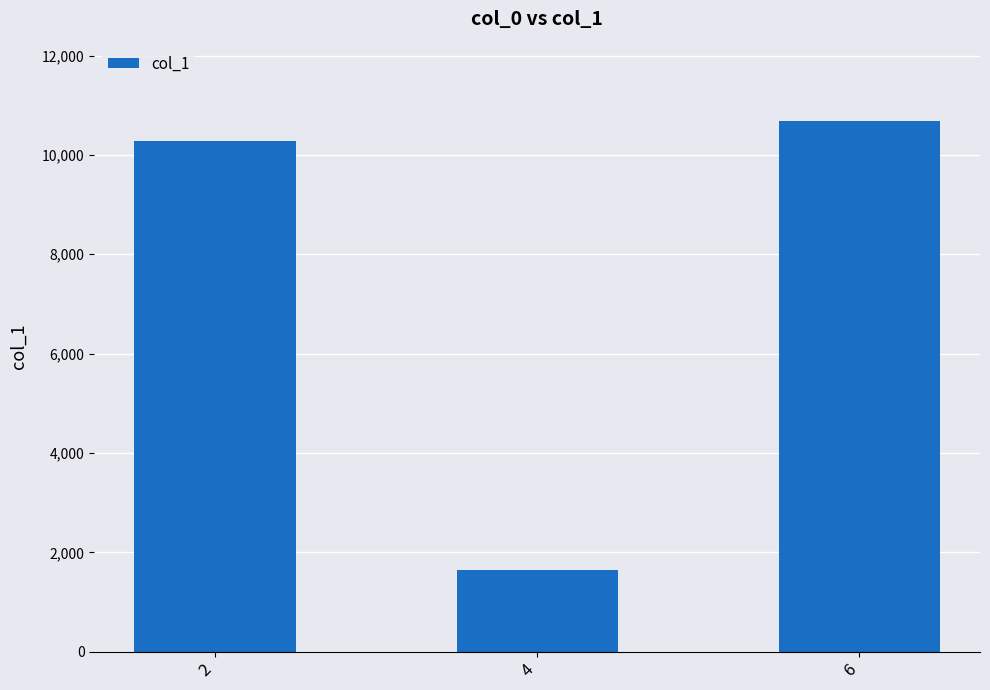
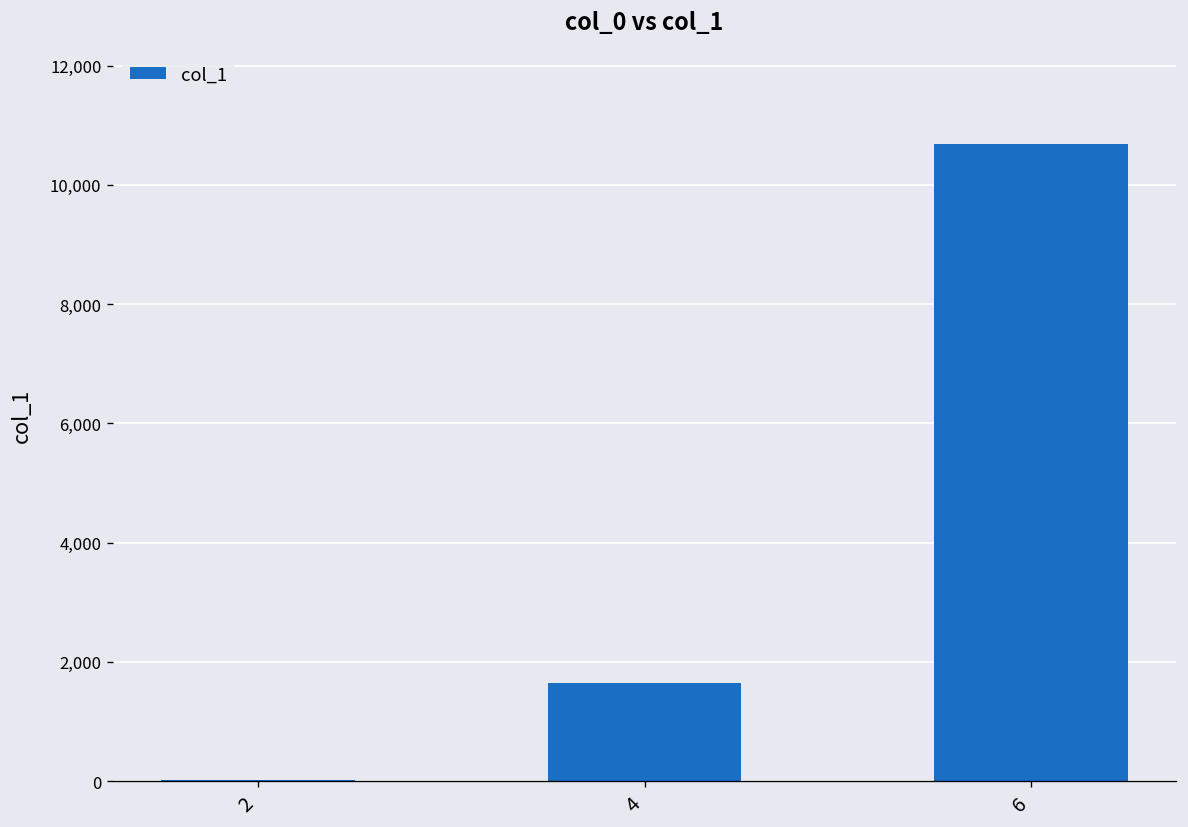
2: 10,300 -> 0
